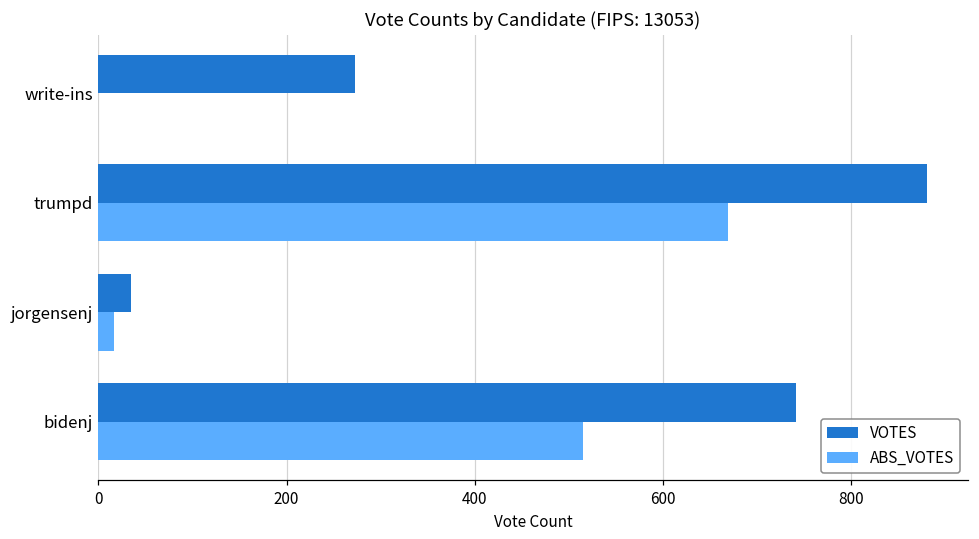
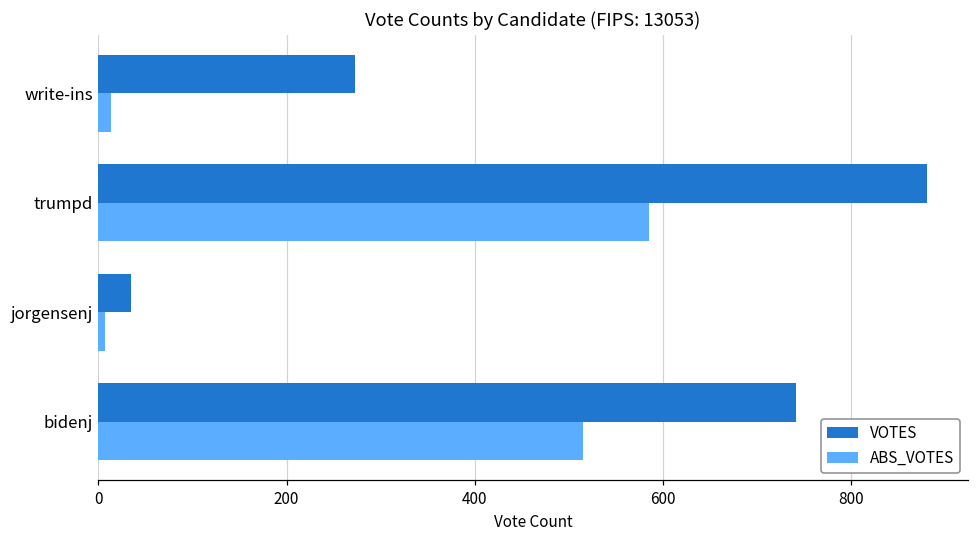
ABS_VOTES, write-ins: 0 -> 10
ABS_VOTES, trumpd: 670 -> 590
ABS_VOTES, jorgensenj: 20 -> 10
